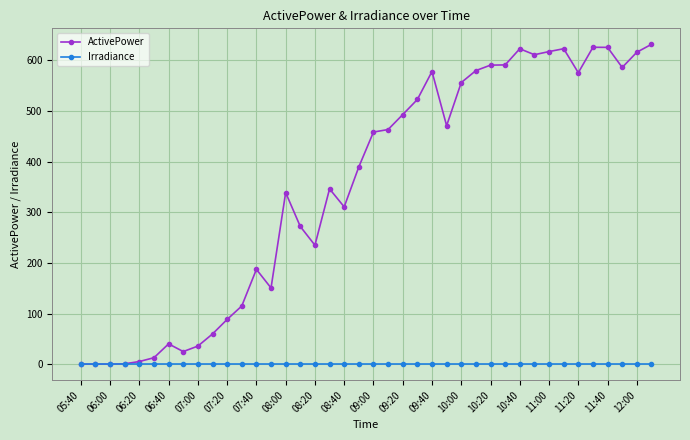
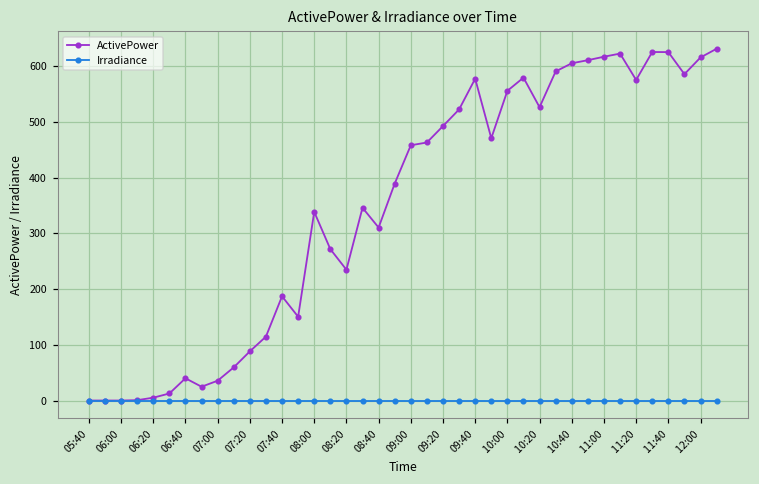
ActivePower, 10:20: 590 -> 530
ActivePower, 10:40: 620 -> 610
